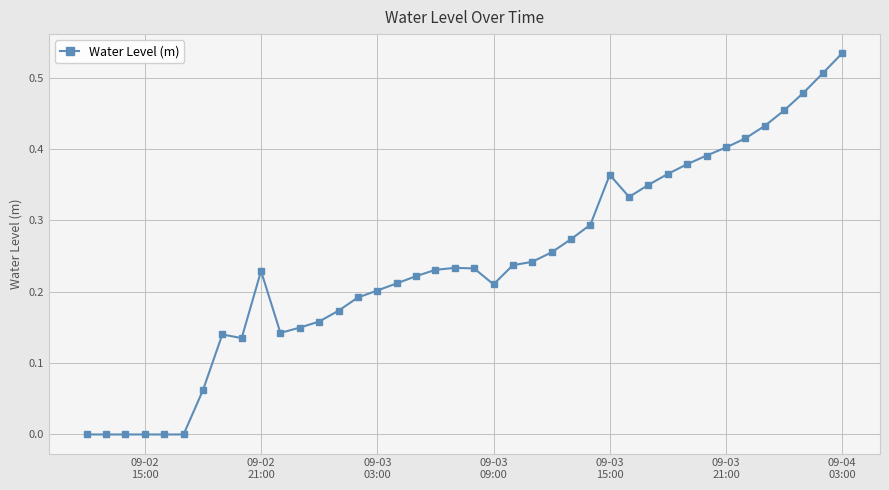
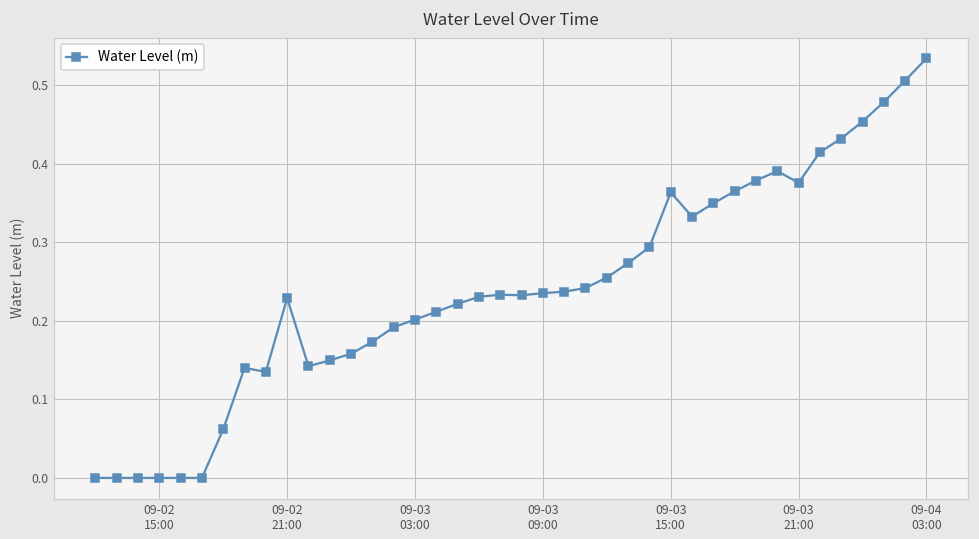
09-03 09:00: 0.21 -> 0.24
09-03 21:00: 0.40 -> 0.38
